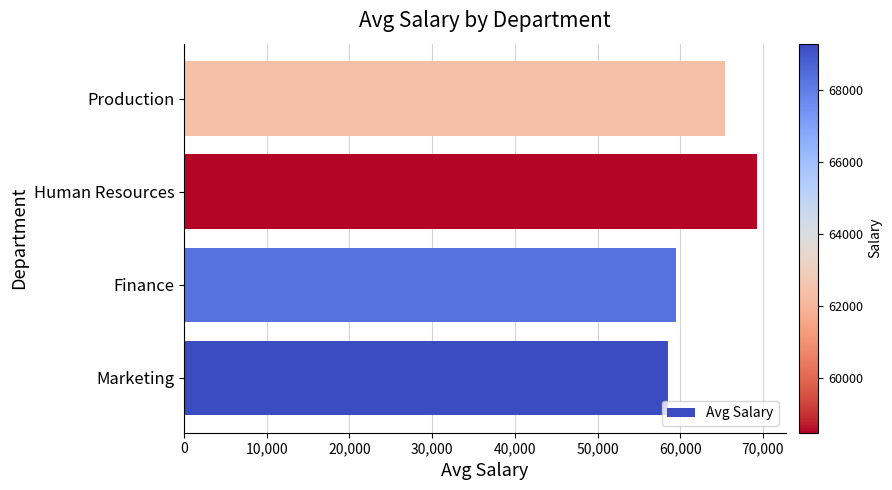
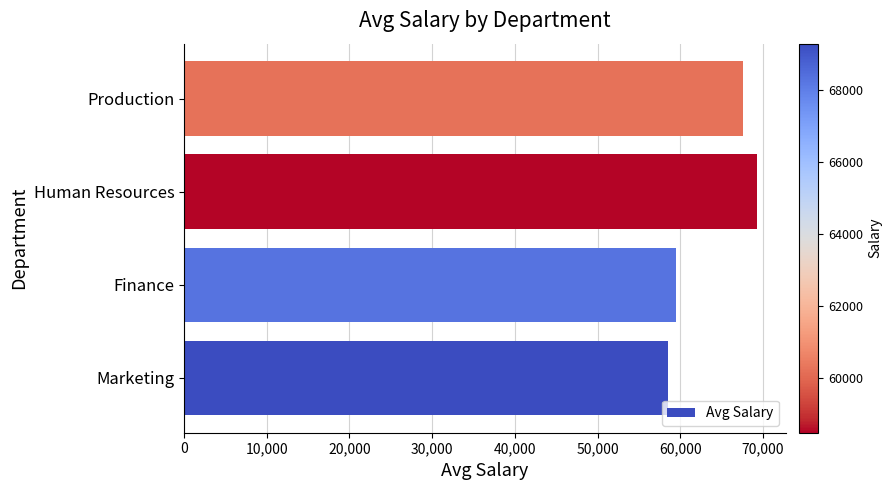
Production: 65,000 -> 68,000
